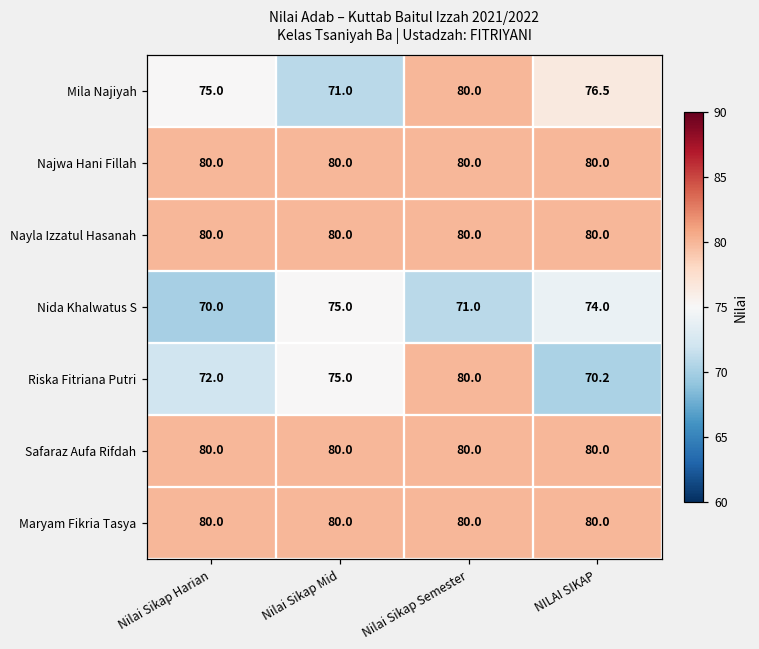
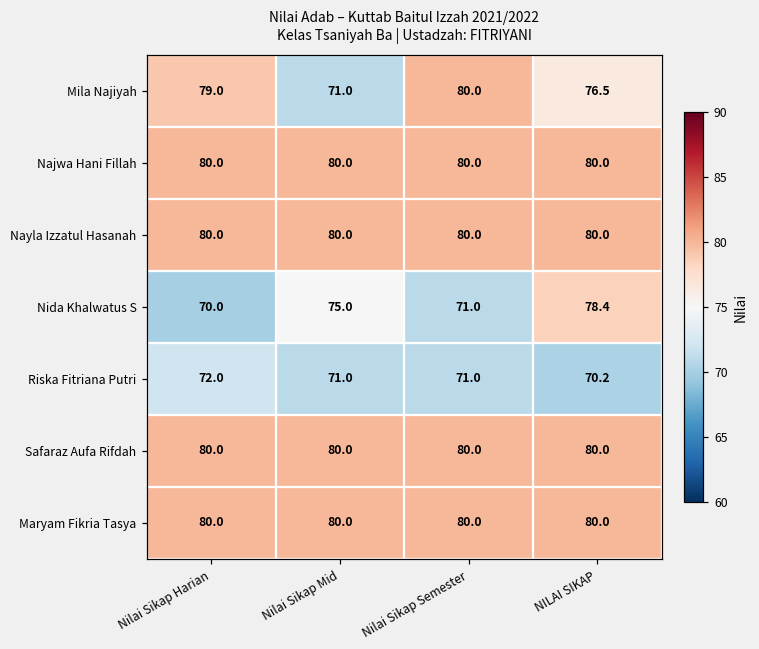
Mila Najiyah, Nilai Sikap Harian: 75.0 -> 79.0
Nida Khalwatus S, NILAI SIKAP: 74.0 -> 78.4
Riska Fitriana Putri, Nilai Sikap Mid: 75.0 -> 71.0
Riska Fitriana Putri, Nilai Sikap Semester: 80.0 -> 71.0
